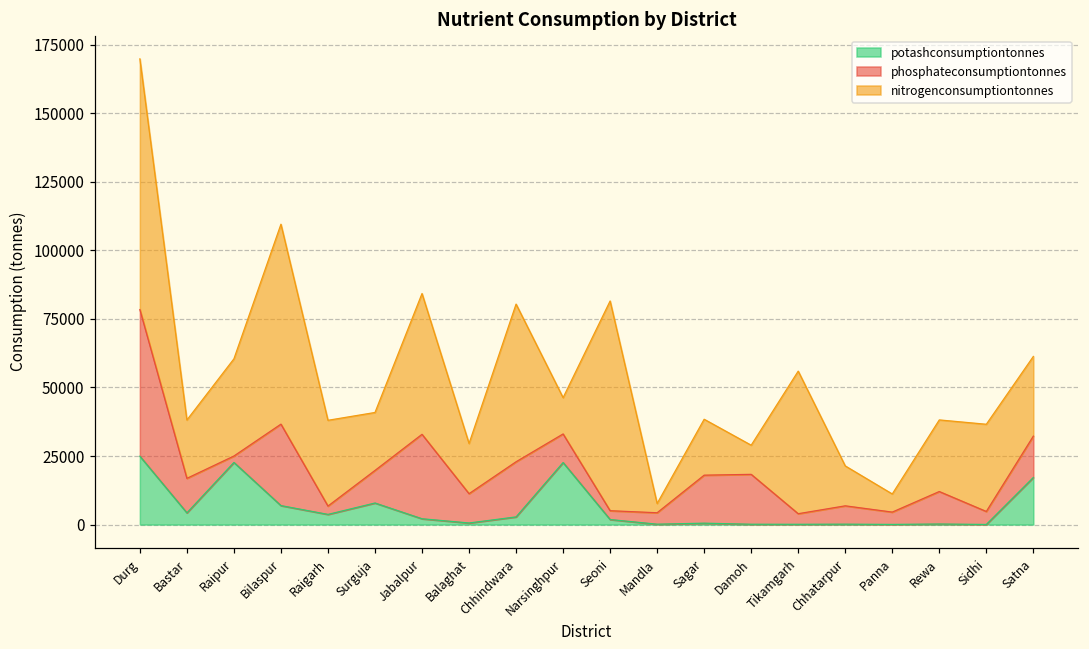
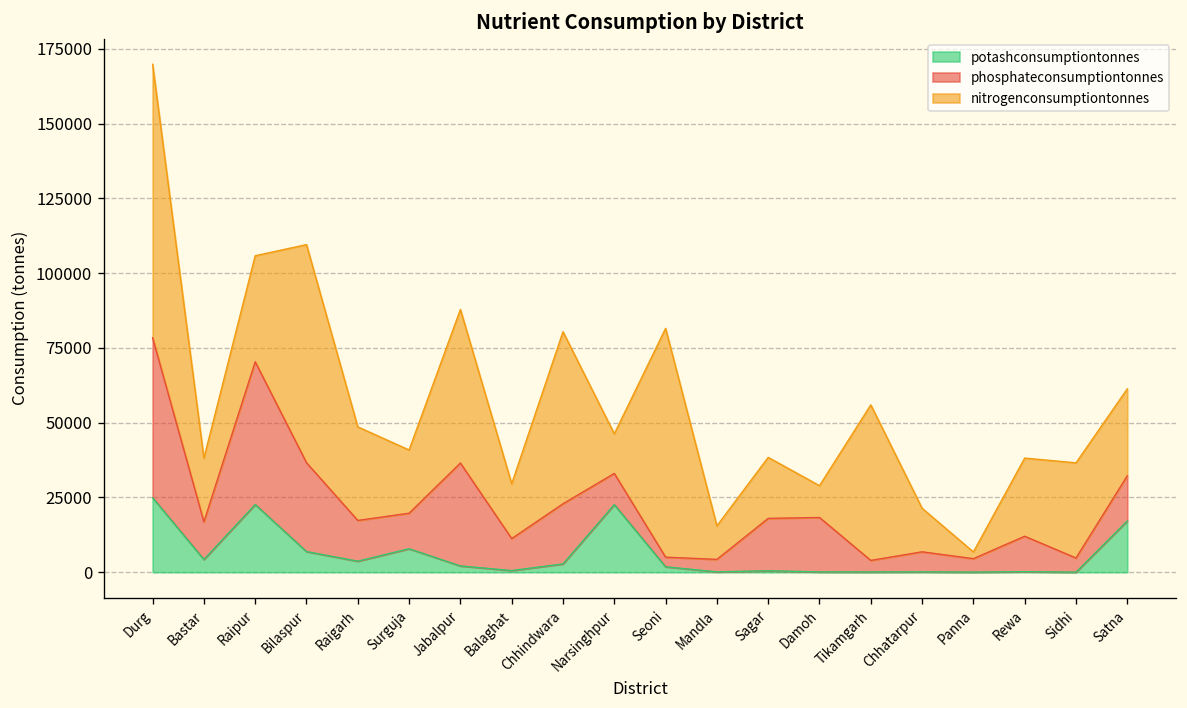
phosphateconsumptiontonnes, Raipur: 2000 -> 48000
phosphateconsumptiontonnes, Raigarh: 3000 -> 14000
phosphateconsumptiontonnes, Jabalpur: 31000 -> 34000
nitrogenconsumptiontonnes, Mandla: 3000 -> 11000
nitrogenconsumptiontonnes, Panna: 7000 -> 2000
